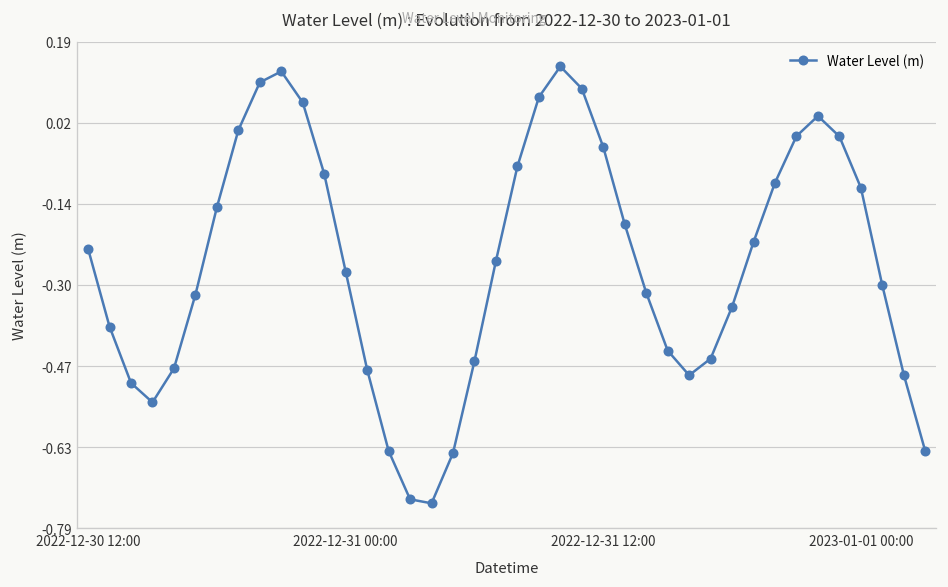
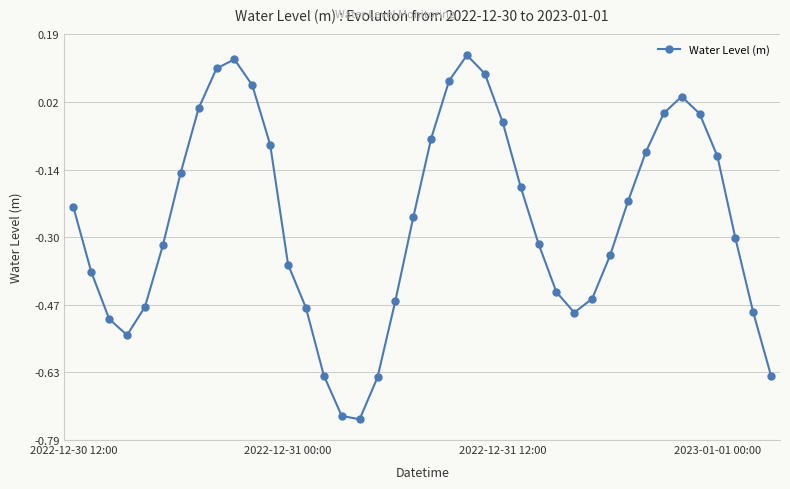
2022-12-31 00:00: -0.28 -> -0.37
